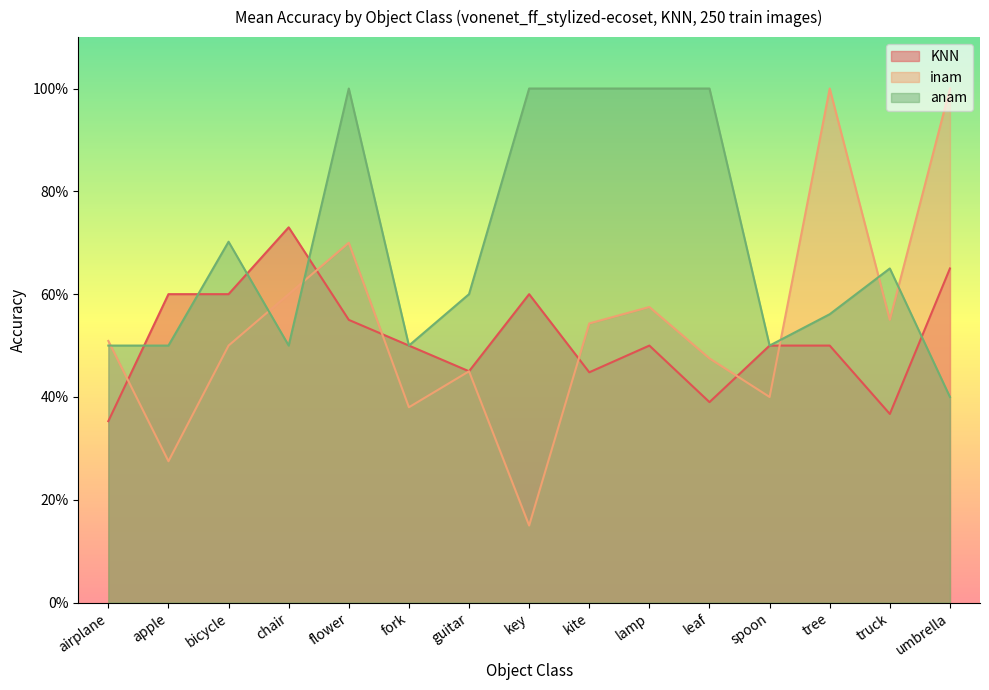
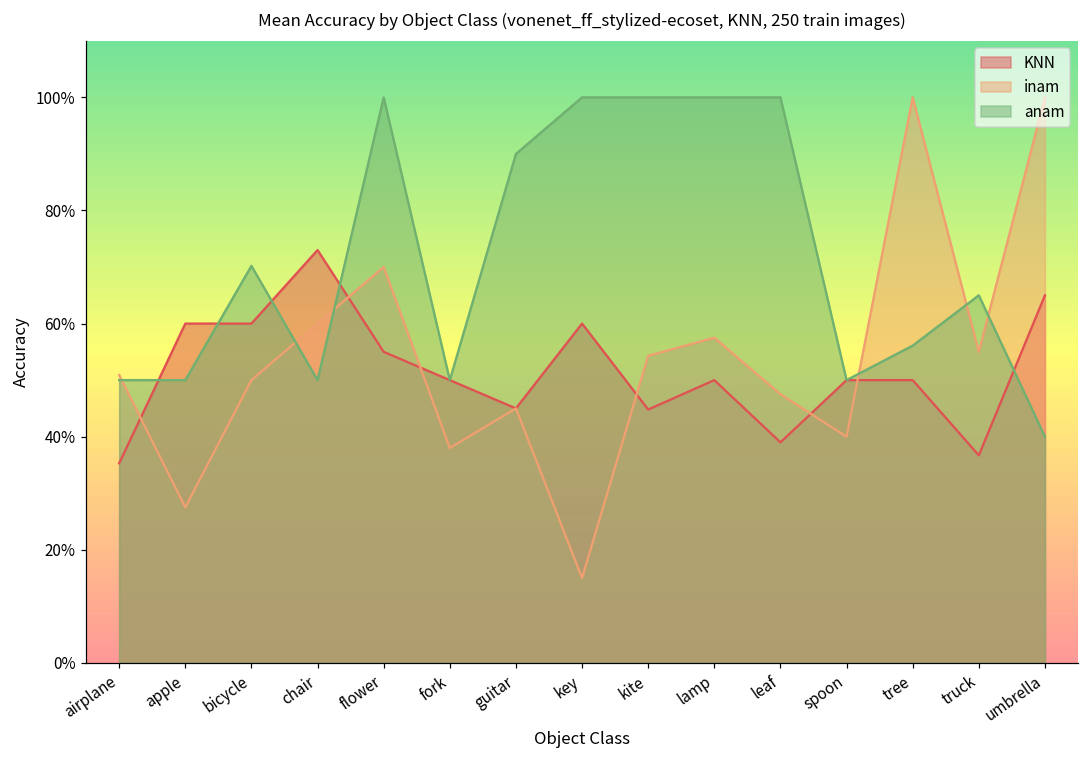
anam, guitar: 60% -> 90%
